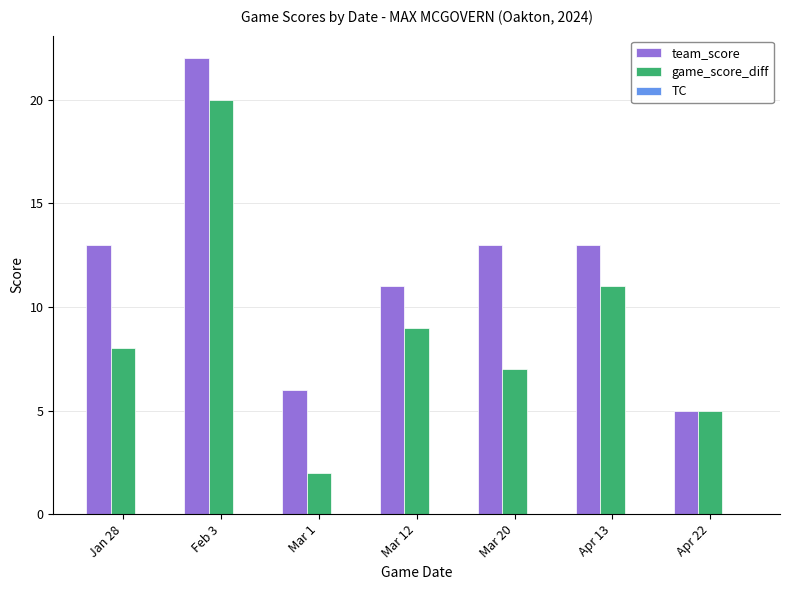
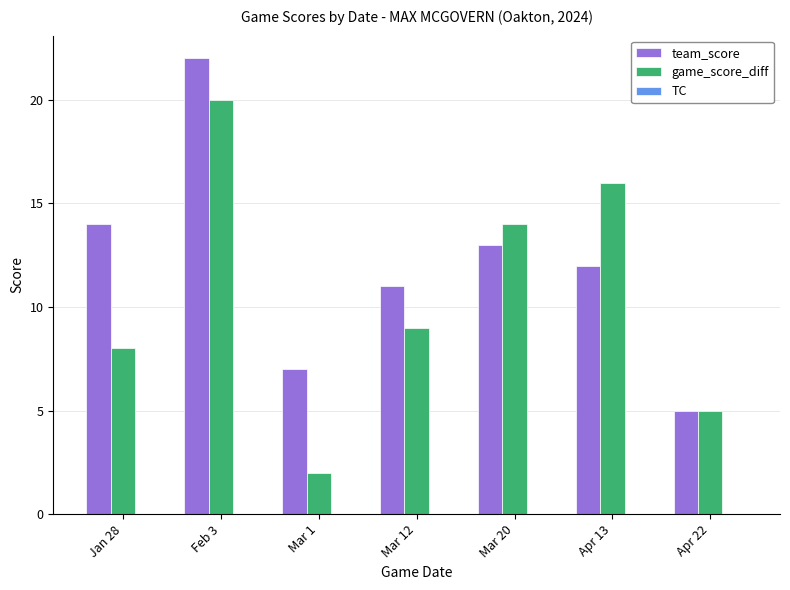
team_score, Jan 28: 13 -> 14
team_score, Mar 1: 6 -> 7
game_score_diff, Mar 20: 7 -> 14
team_score, Apr 13: 13 -> 12
game_score_diff, Apr 13: 11 -> 16
